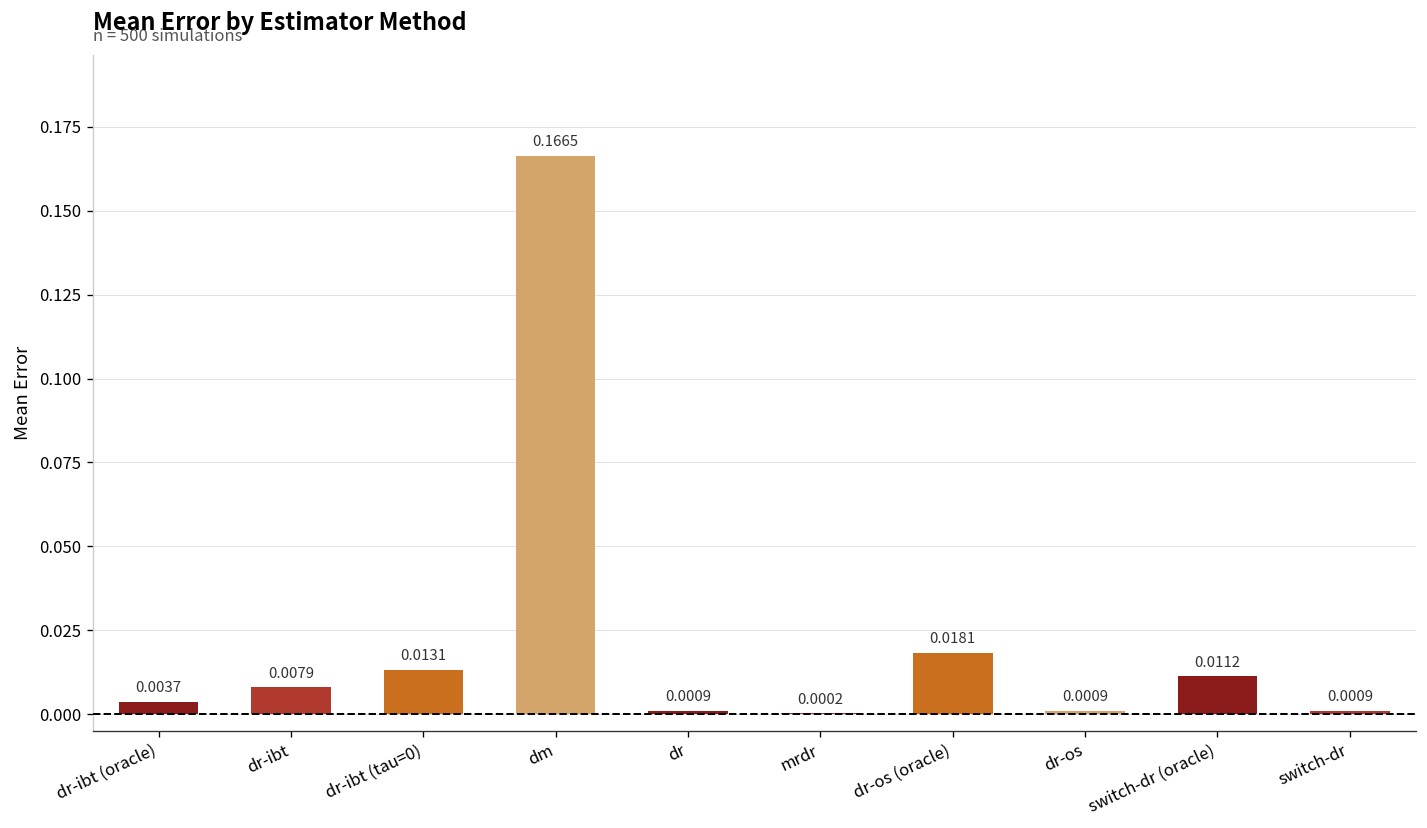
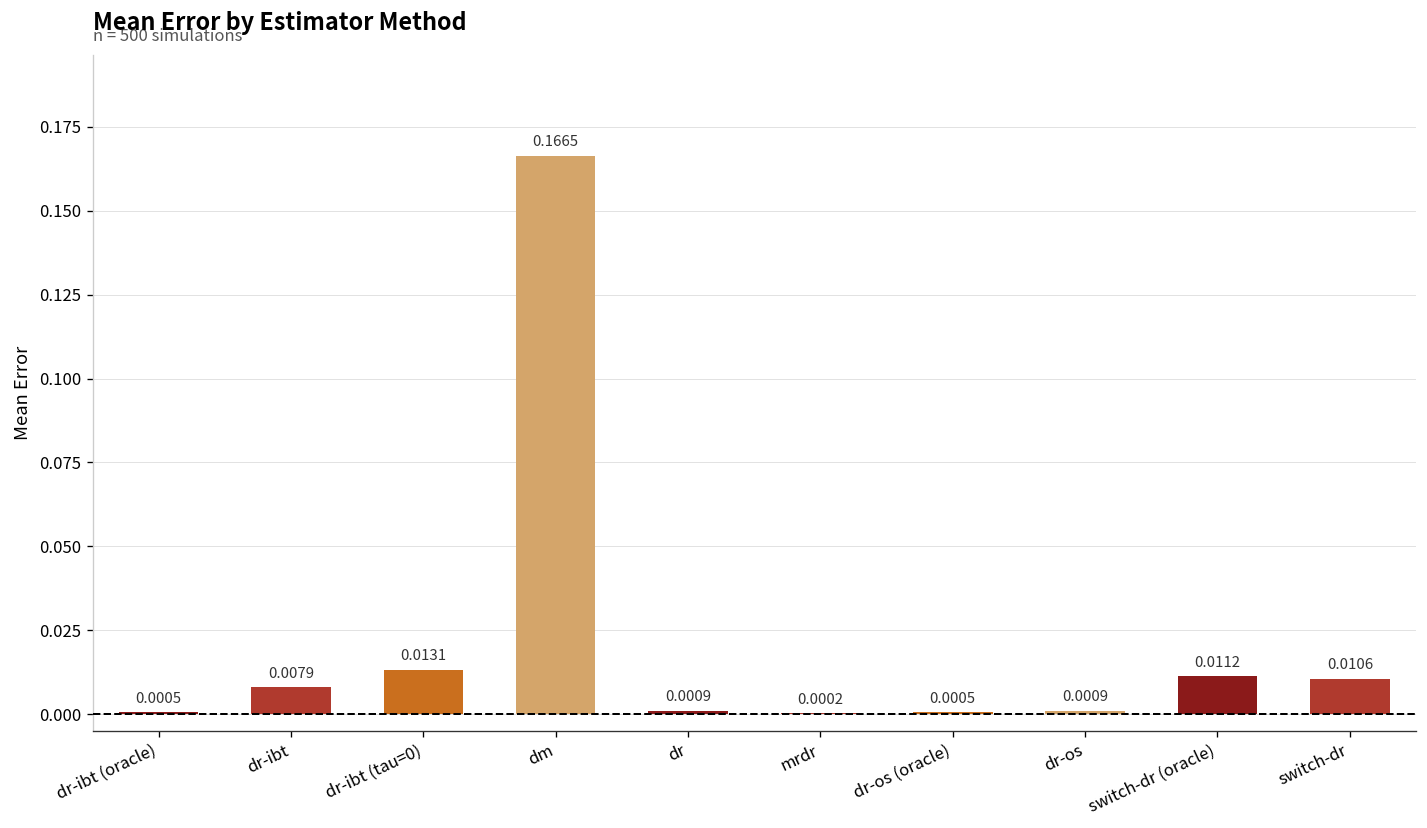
dr-ibt (oracle): 0.0037 -> 0.0005
dr-os (oracle): 0.0181 -> 0.0005
switch-dr: 0.0009 -> 0.0106
